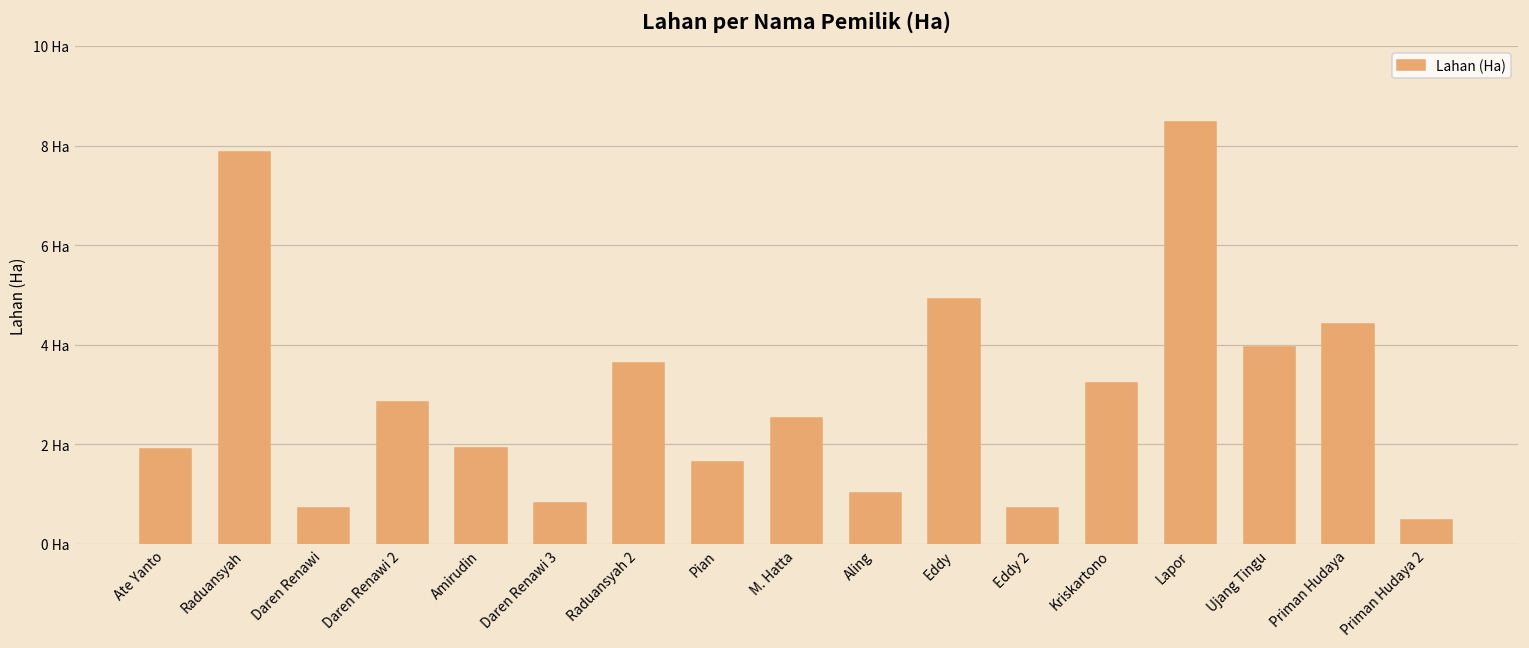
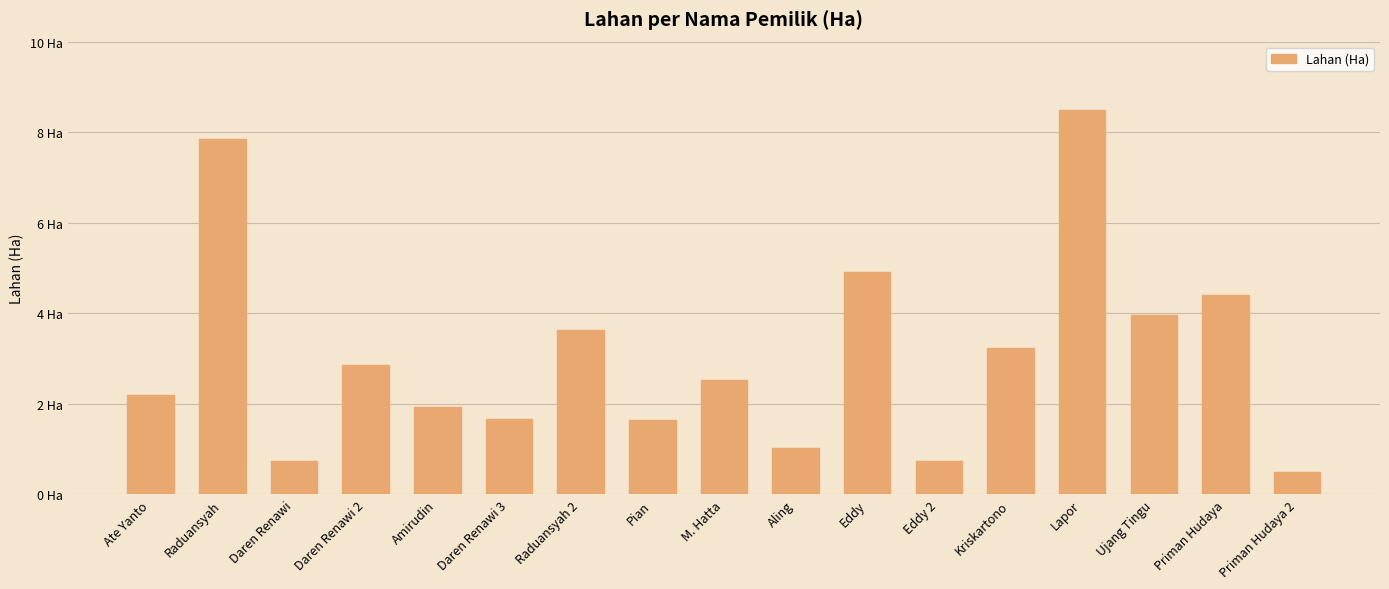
Ate Yanto: 1.9 Ha -> 2.2 Ha
Daren Renawi 3: 0.8 Ha -> 1.7 Ha
